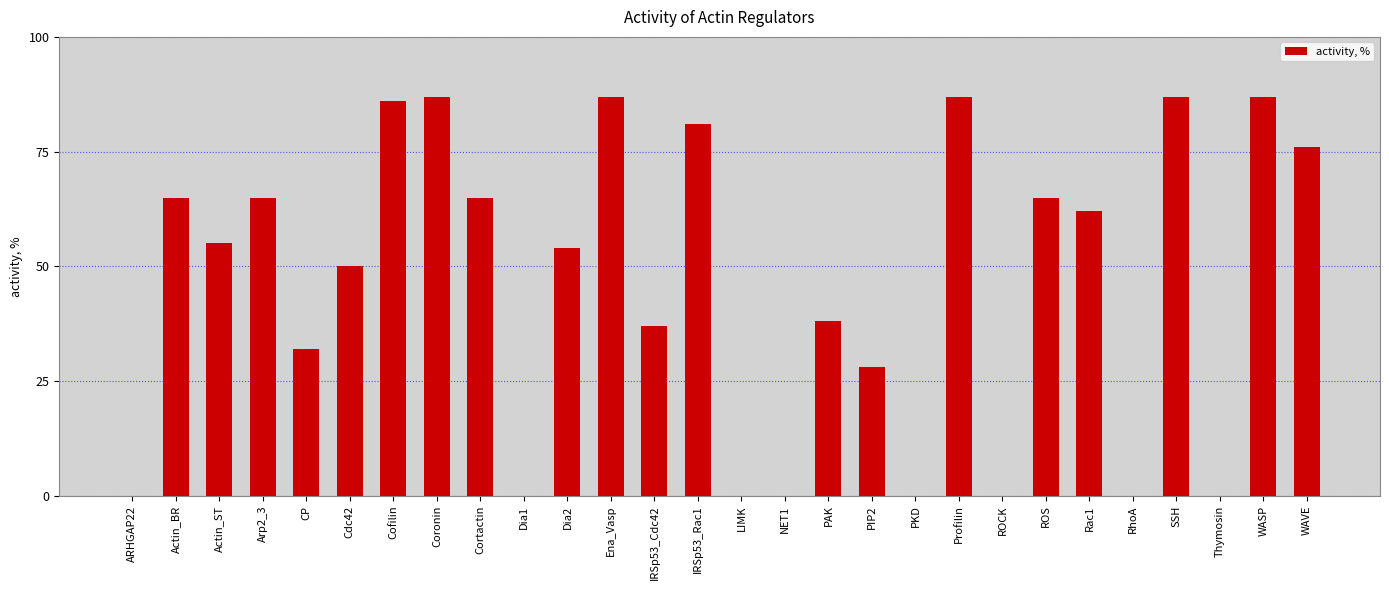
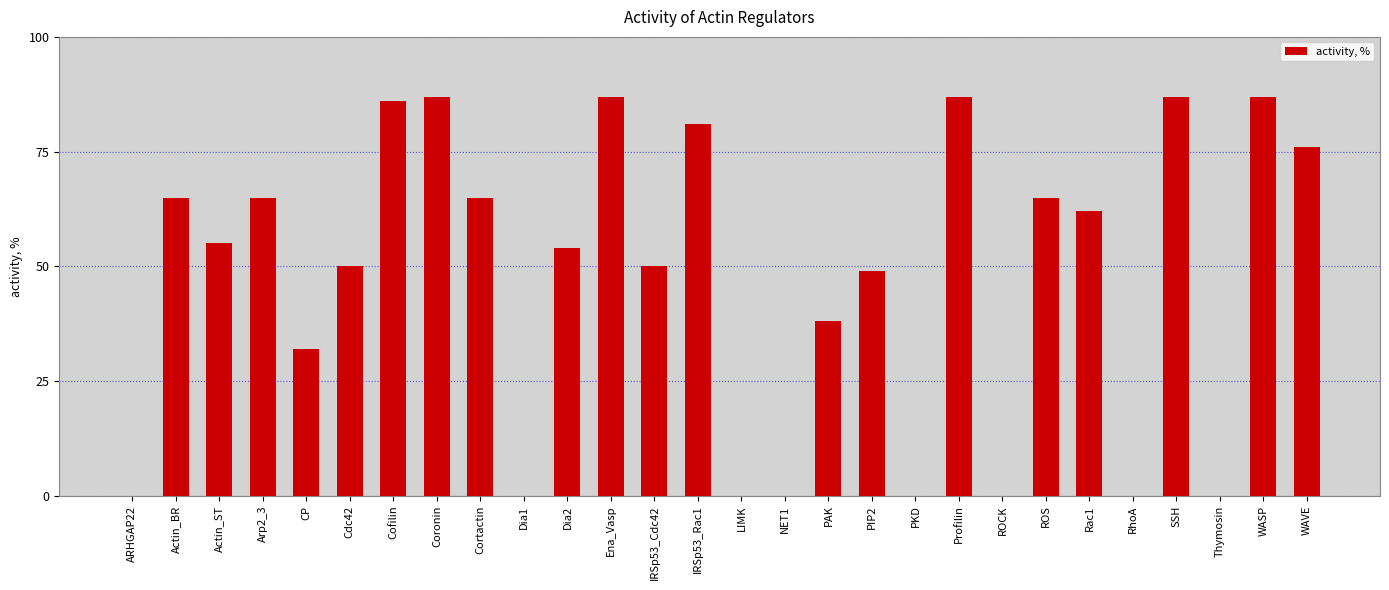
IRSp53_Cdc42: 37 -> 50
PIP2: 28 -> 49
